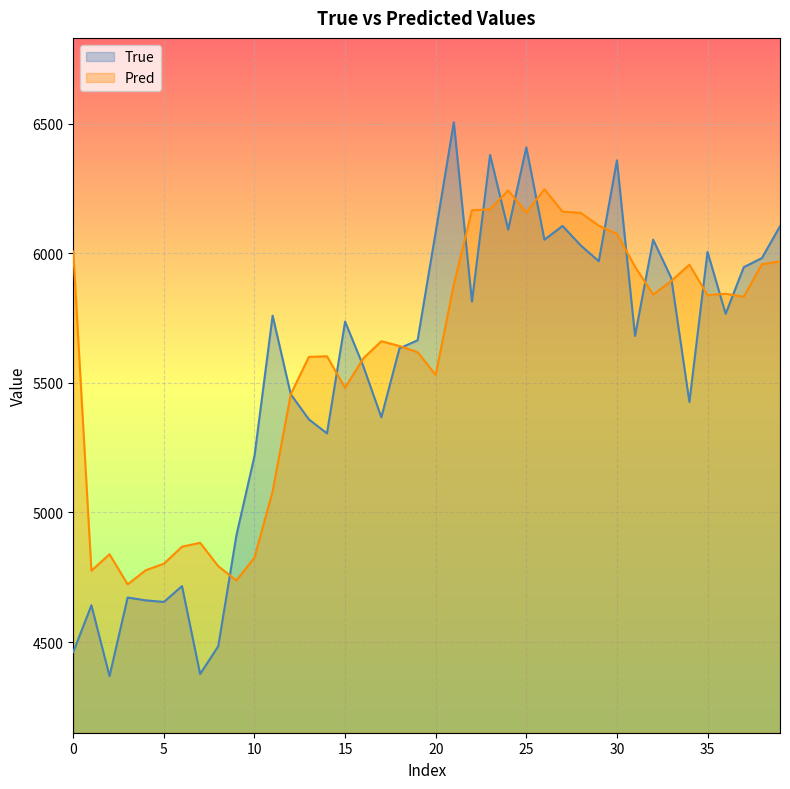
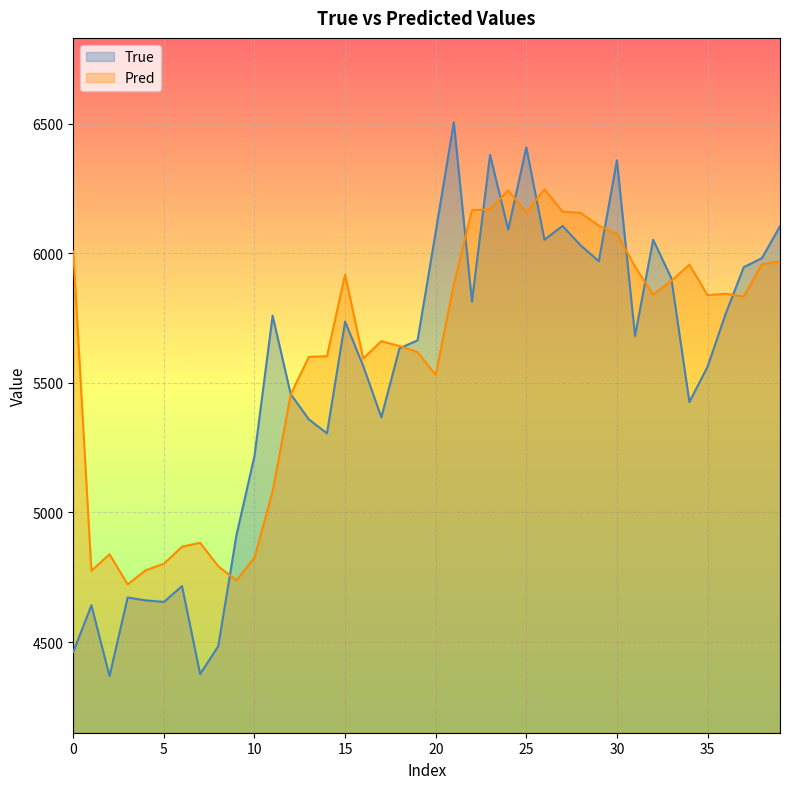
Pred, 15: 5480 -> 5920
True, 35: 6010 -> 5560
